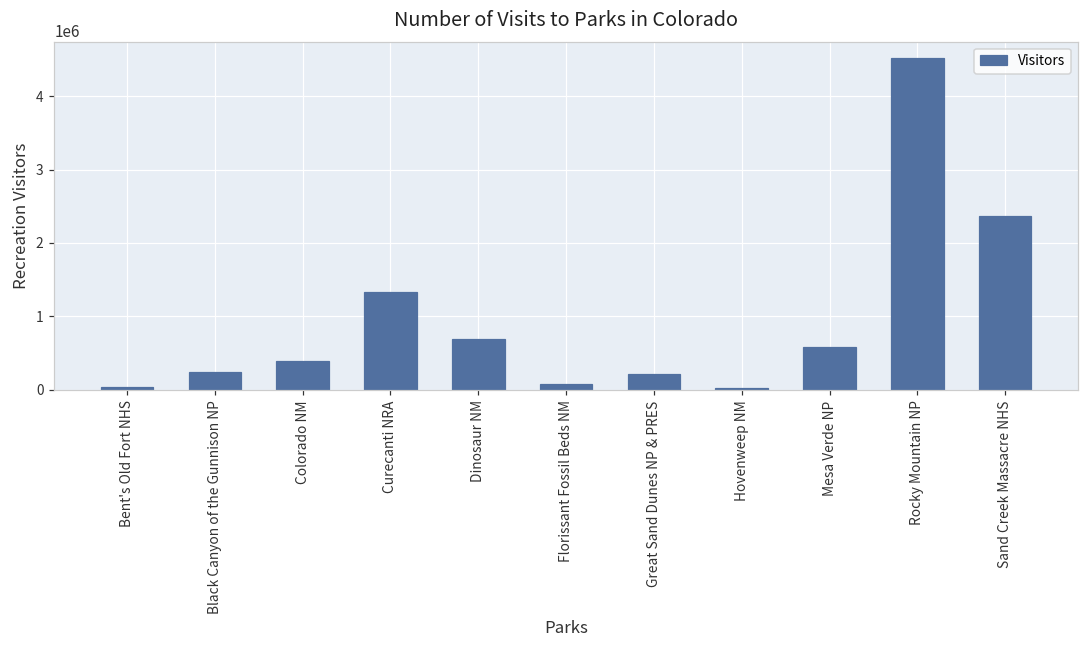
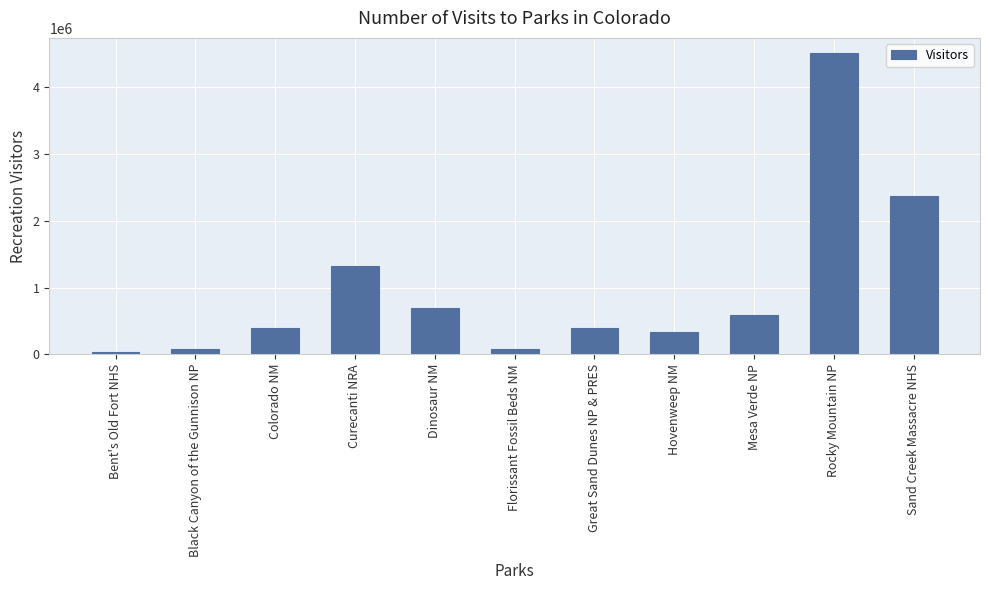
Black Canyon of the Gunnison NP: 200000 -> 100000
Great Sand Dunes NP & PRES: 200000 -> 400000
Hovenweep NM: 0 -> 300000
